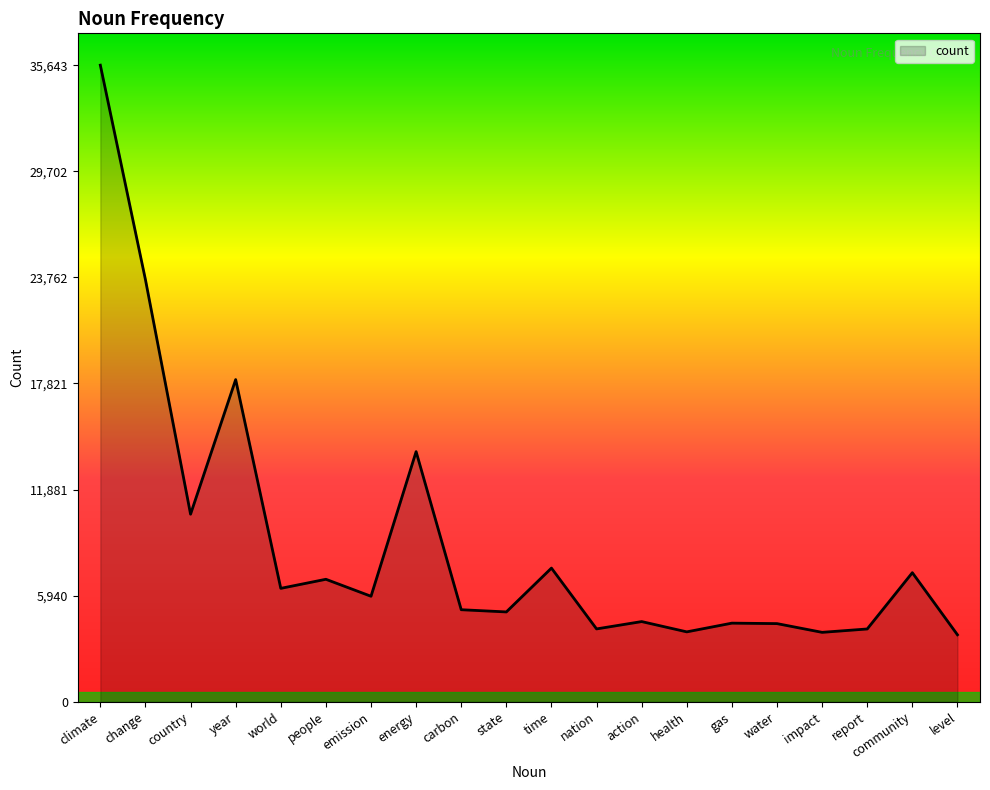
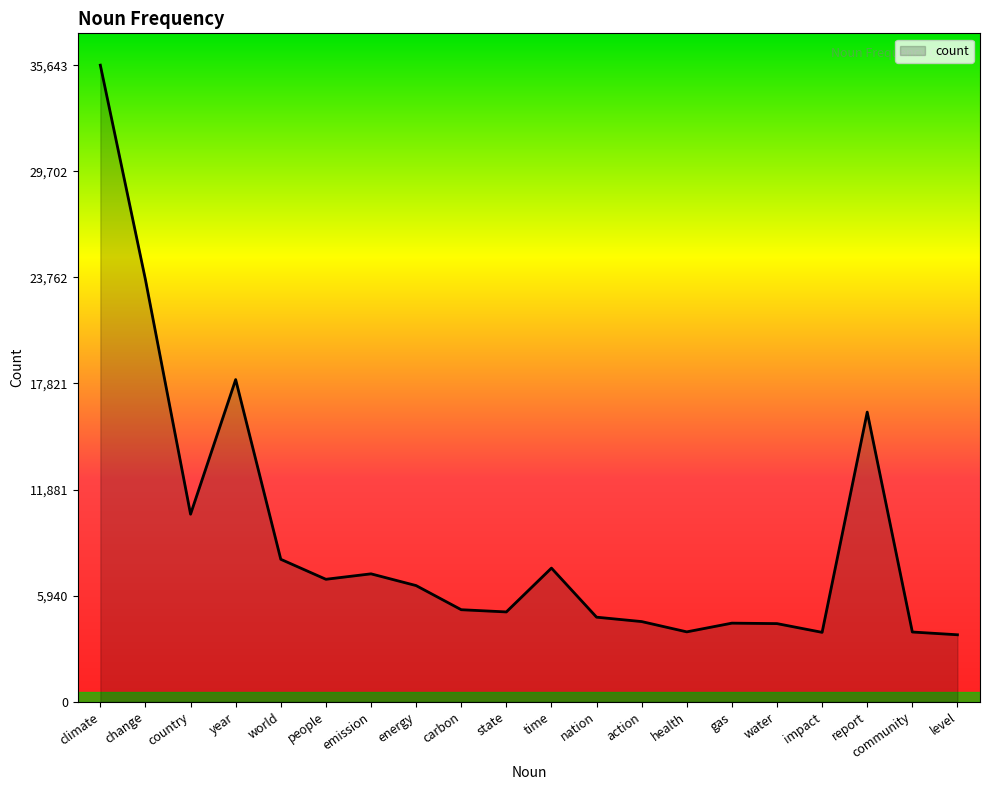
world: 6,400 -> 8,000
emission: 5,900 -> 7,200
energy: 14,000 -> 6,500
nation: 4,100 -> 4,700
report: 4,100 -> 16,200
community: 7,200 -> 3,900
